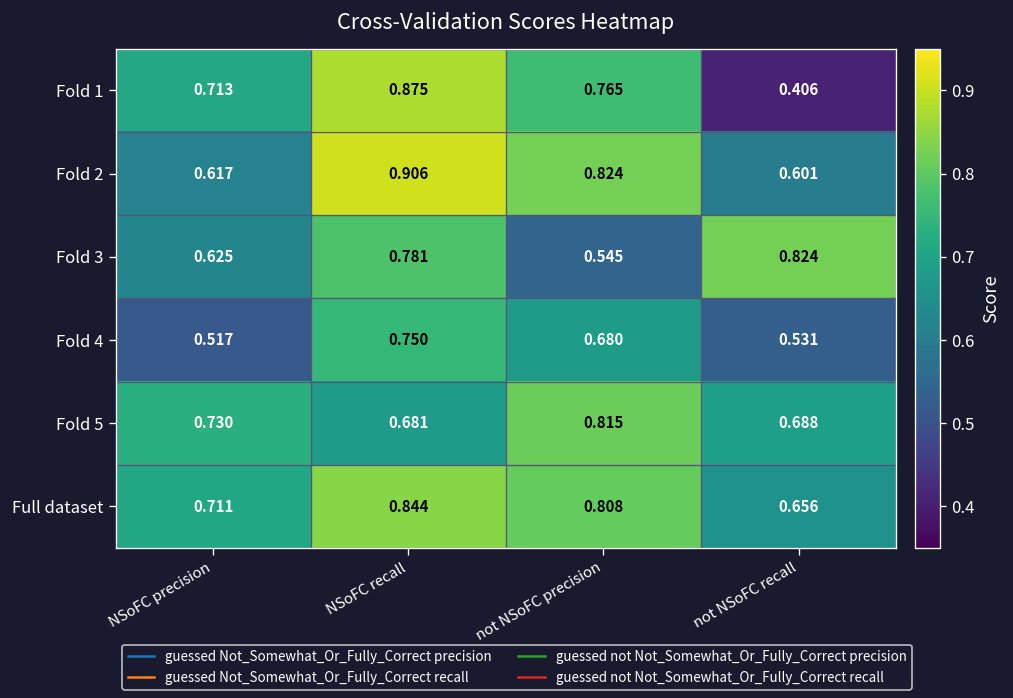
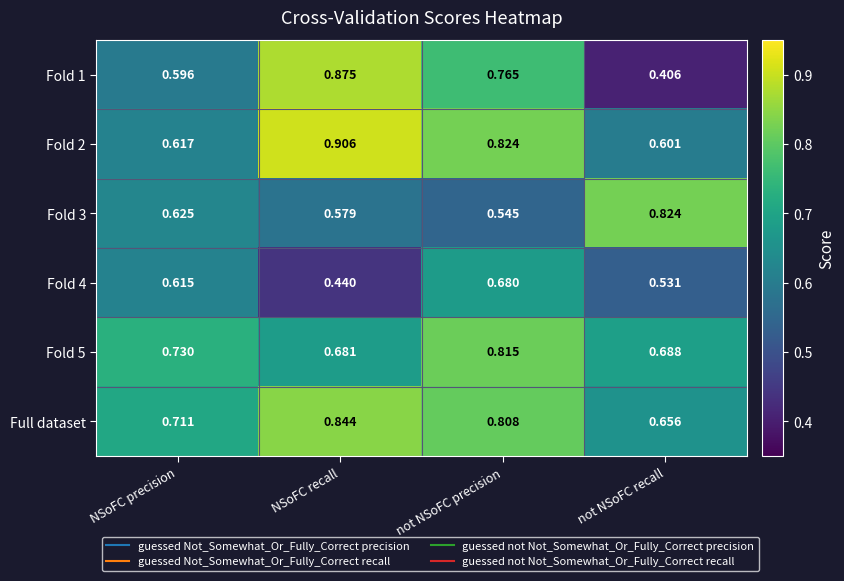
Fold 1, NSoFC precision: 0.713 -> 0.596
Fold 3, NSoFC recall: 0.781 -> 0.579
Fold 4, NSoFC precision: 0.517 -> 0.615
Fold 4, NSoFC recall: 0.750 -> 0.440
